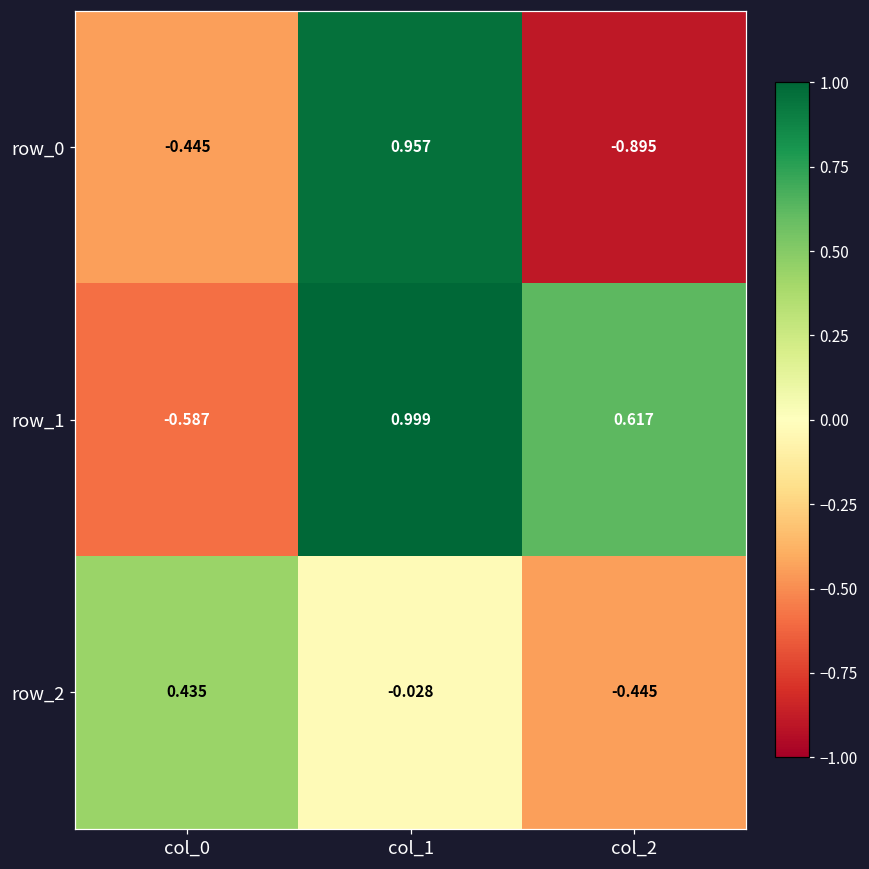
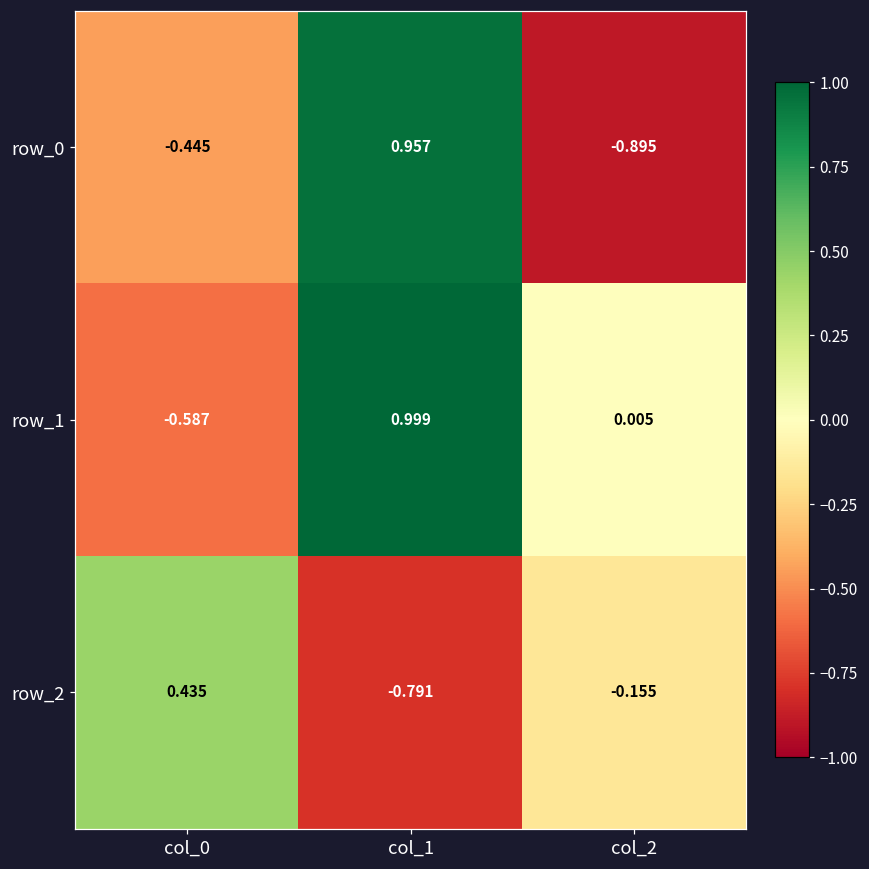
row_1, col_2: 0.617 -> 0.005
row_2, col_1: -0.028 -> -0.791
row_2, col_2: -0.445 -> -0.155
